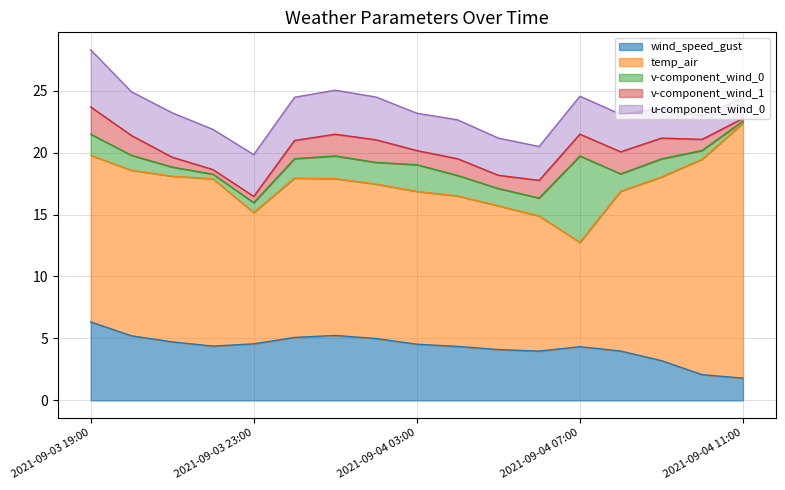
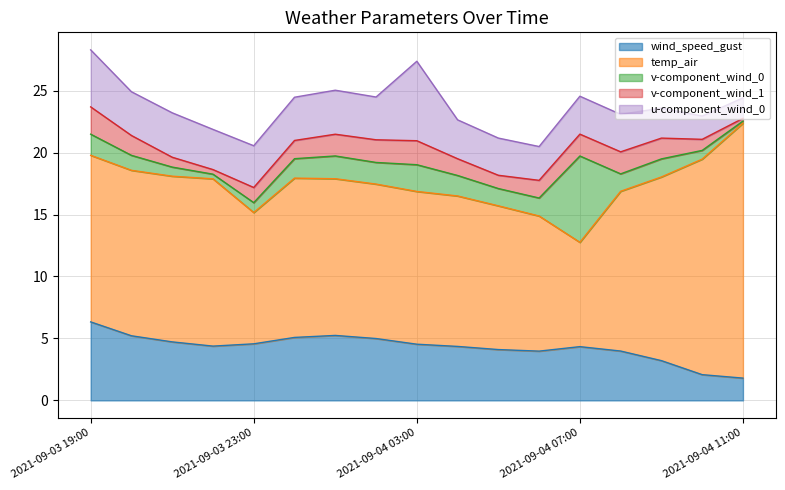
v-component_wind_1, 2021-09-03 23:00: 0.5 -> 1.2
v-component_wind_1, 2021-09-04 03:00: 1.1 -> 1.9
u-component_wind_0, 2021-09-04 03:00: 3.0 -> 6.4
